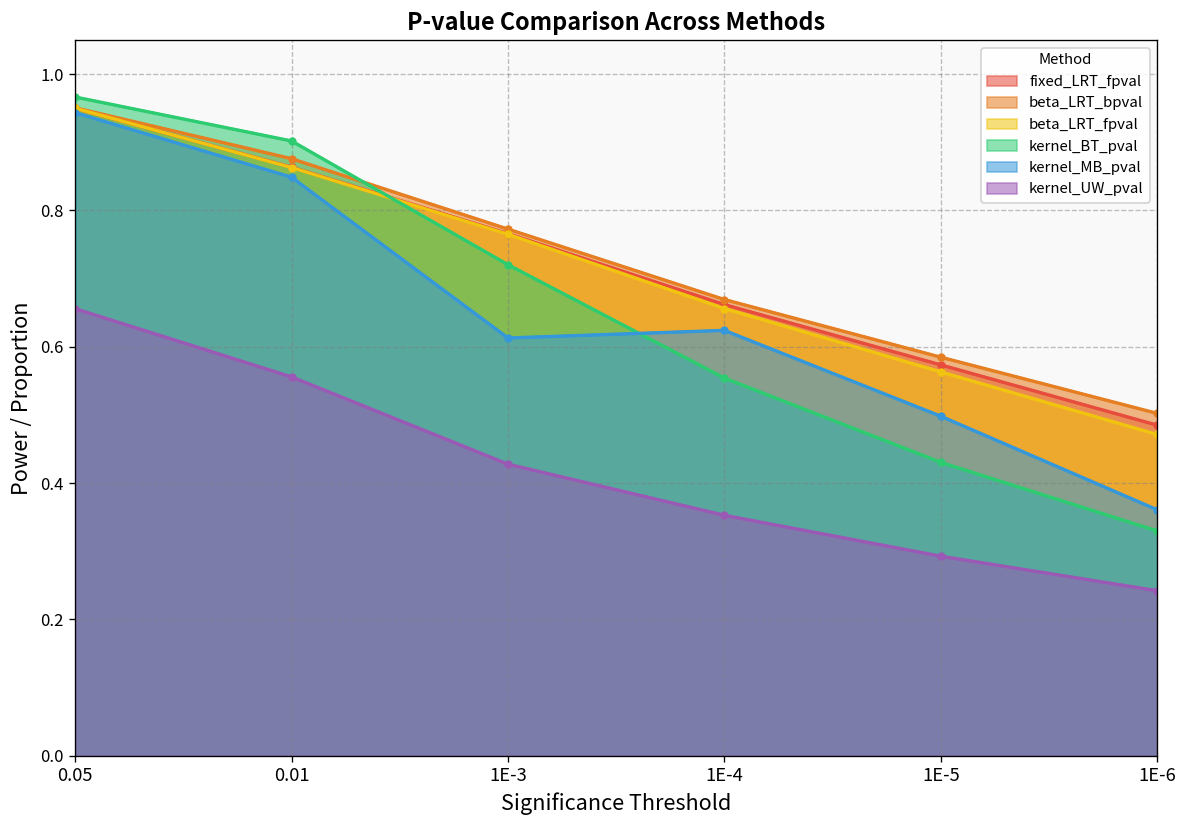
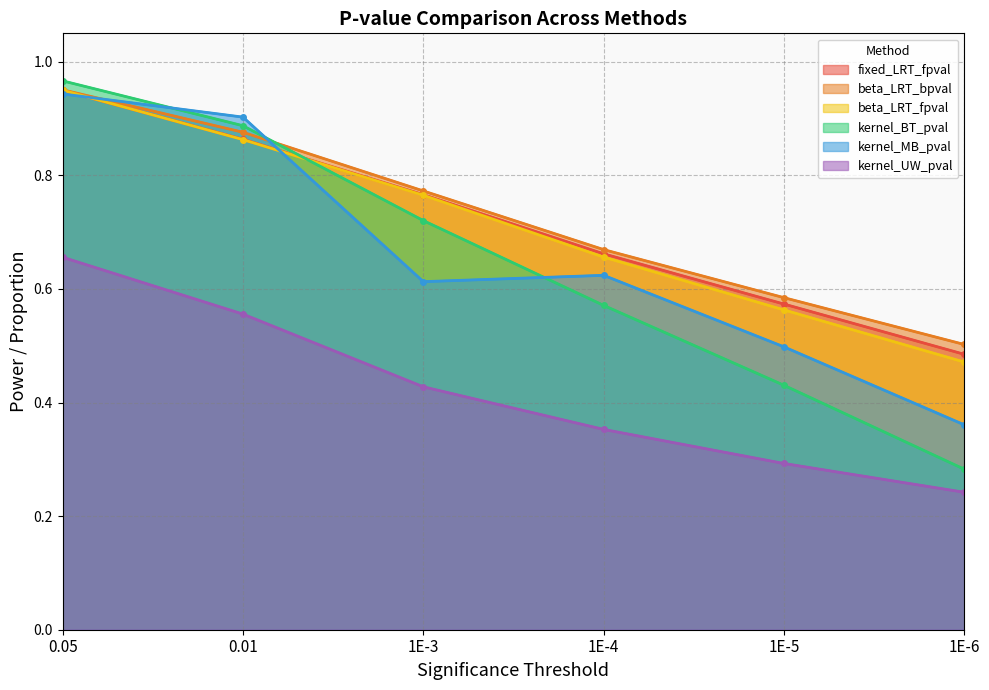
kernel_BT_pval, 0.01: 0.90 -> 0.89
kernel_MB_pval, 0.01: 0.85 -> 0.90
kernel_BT_pval, 1E-4: 0.55 -> 0.57
kernel_BT_pval, 1E-6: 0.33 -> 0.28
